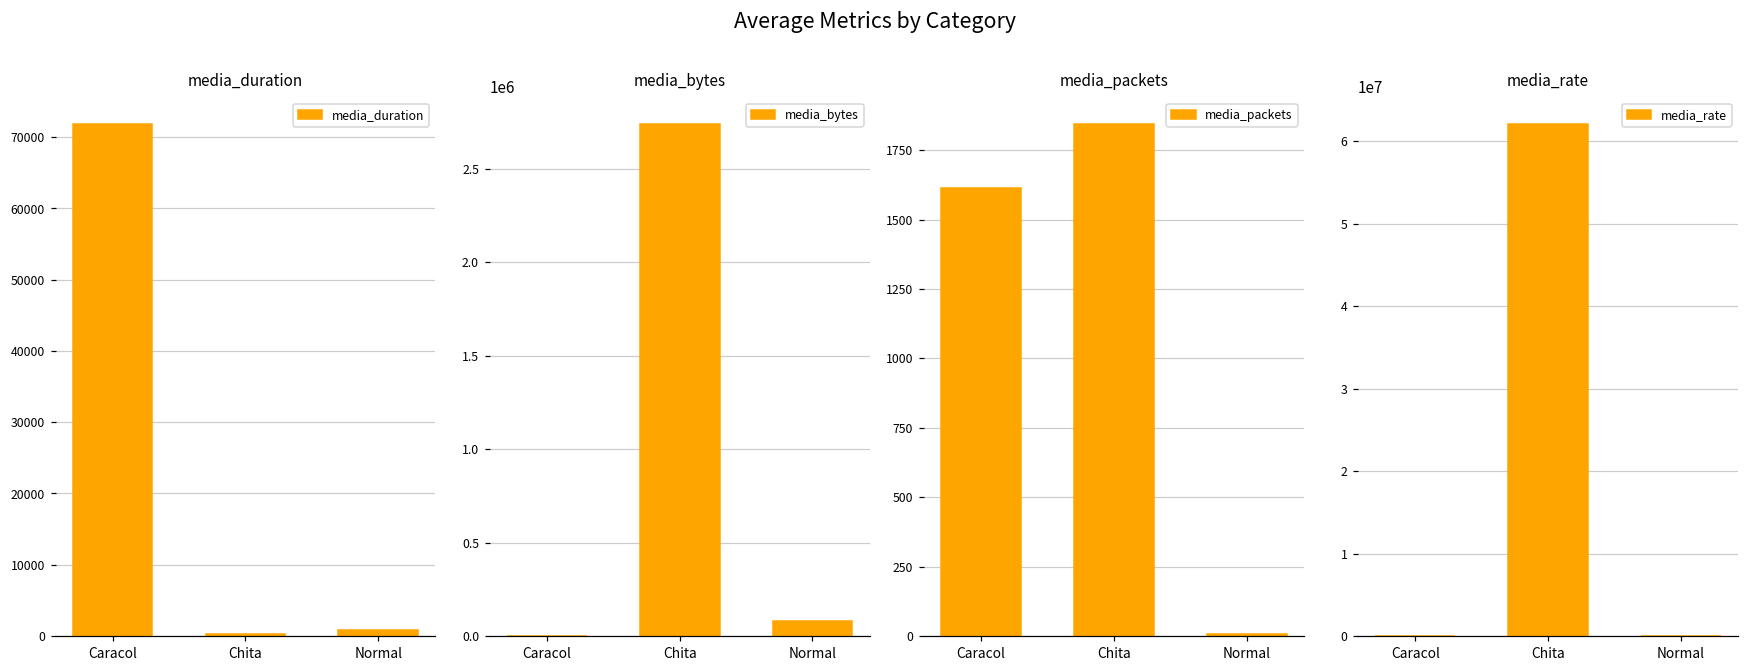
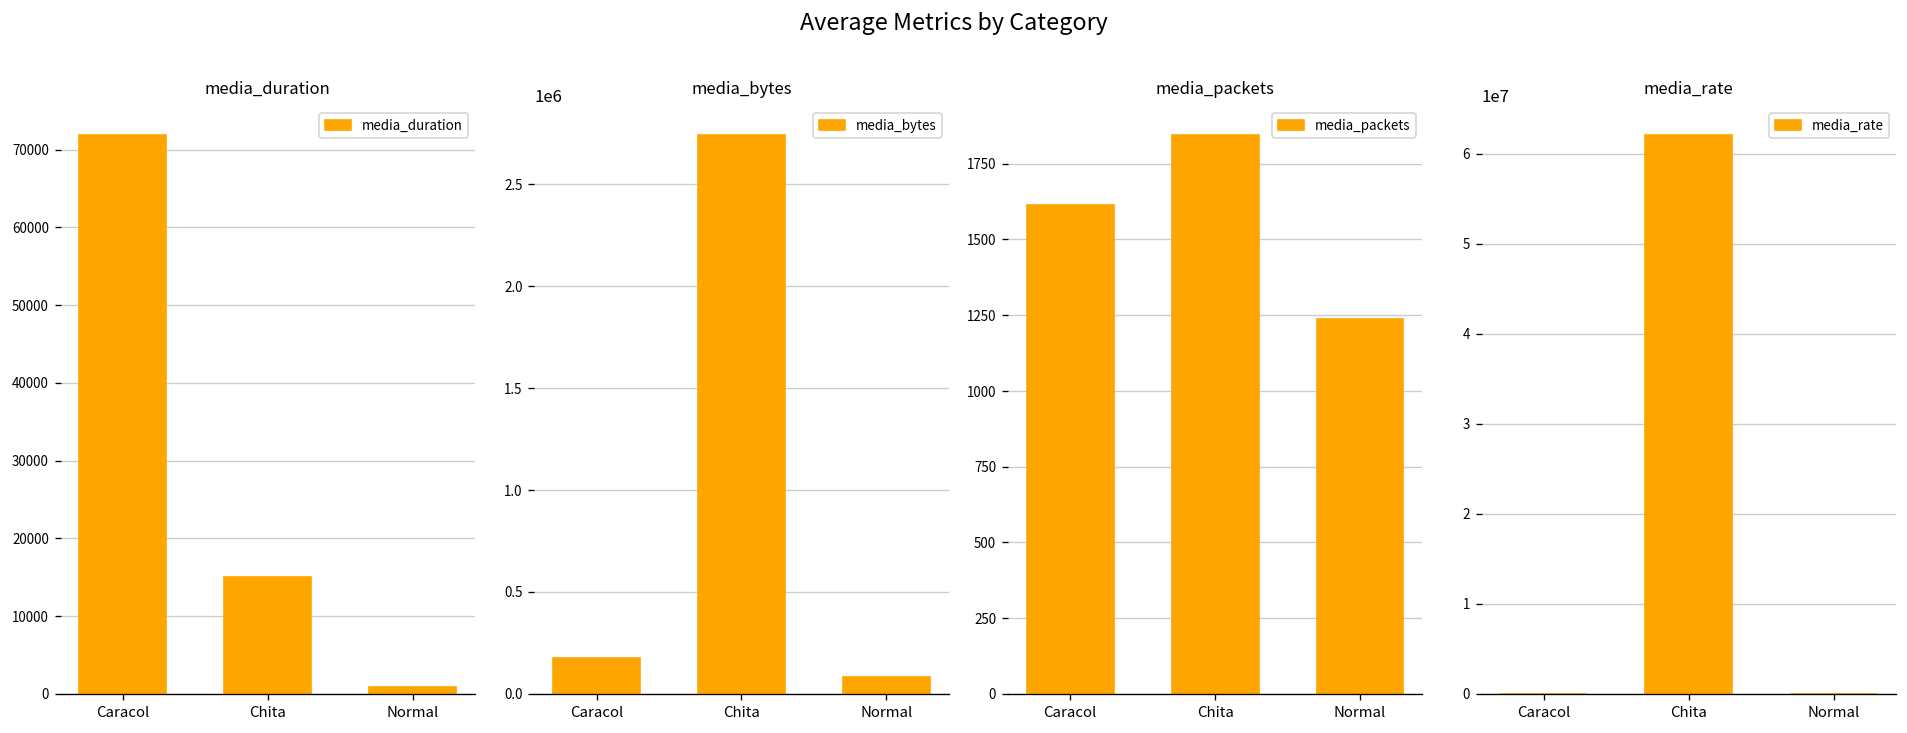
media_duration, Chita: 0 -> 15000
media_bytes, Caracol: 0 -> 180000
media_packets, Normal: 10 -> 1240
